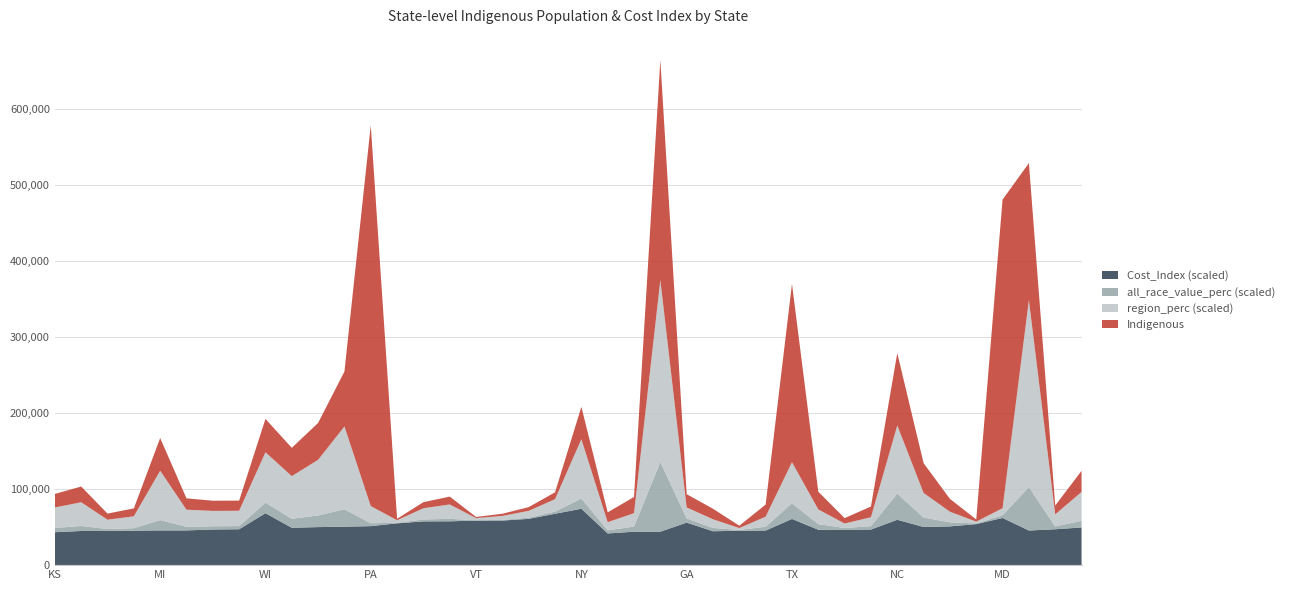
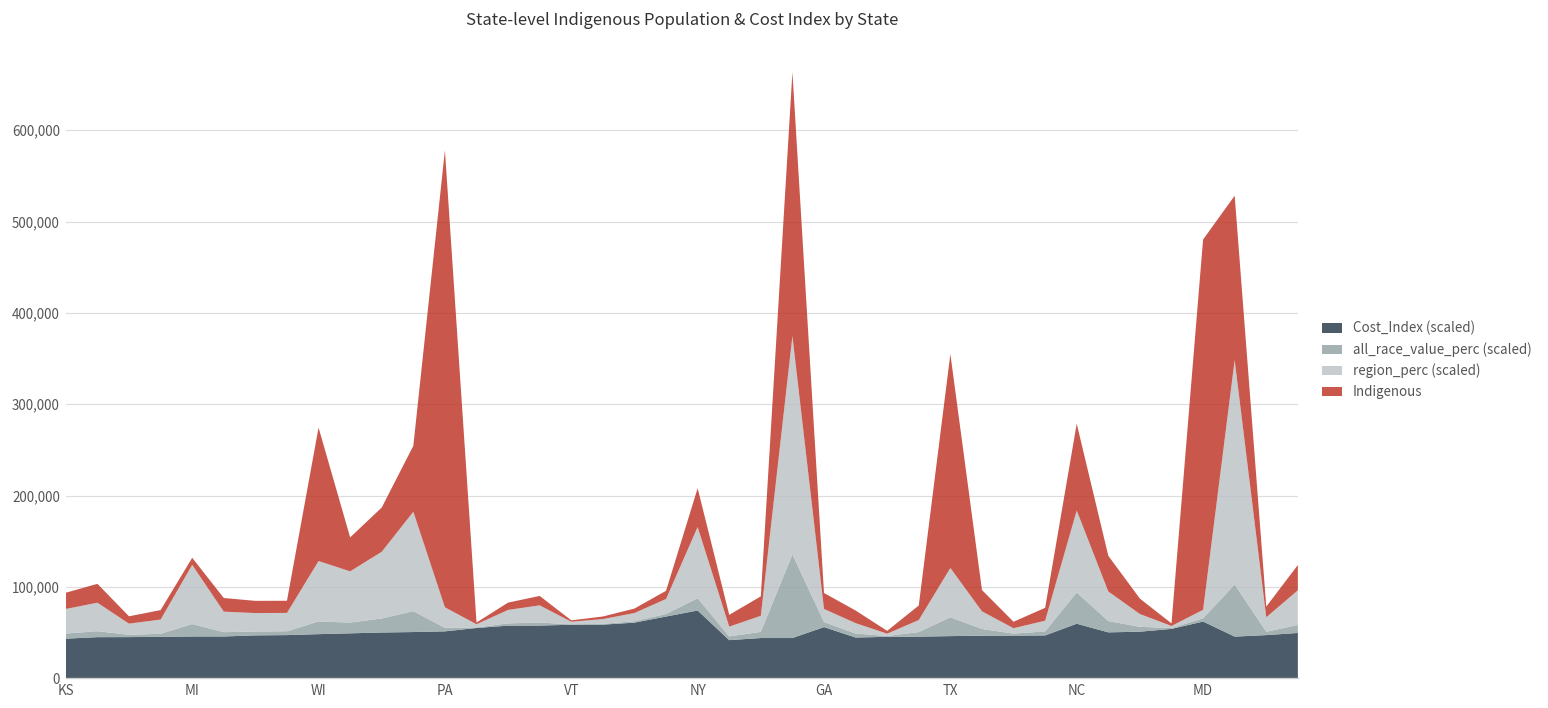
Indigenous, MI: 40,000 -> 10,000
Cost_Index (scaled), WI: 70,000 -> 50,000
Indigenous, WI: 40,000 -> 150,000
Cost_Index (scaled), TX: 60,000 -> 50,000
